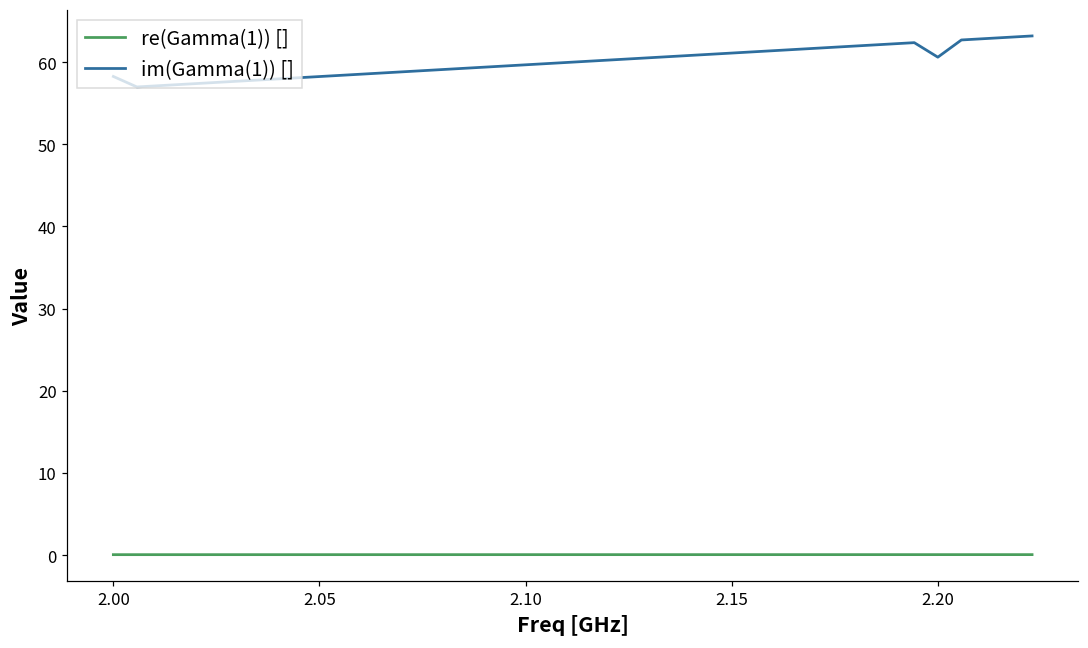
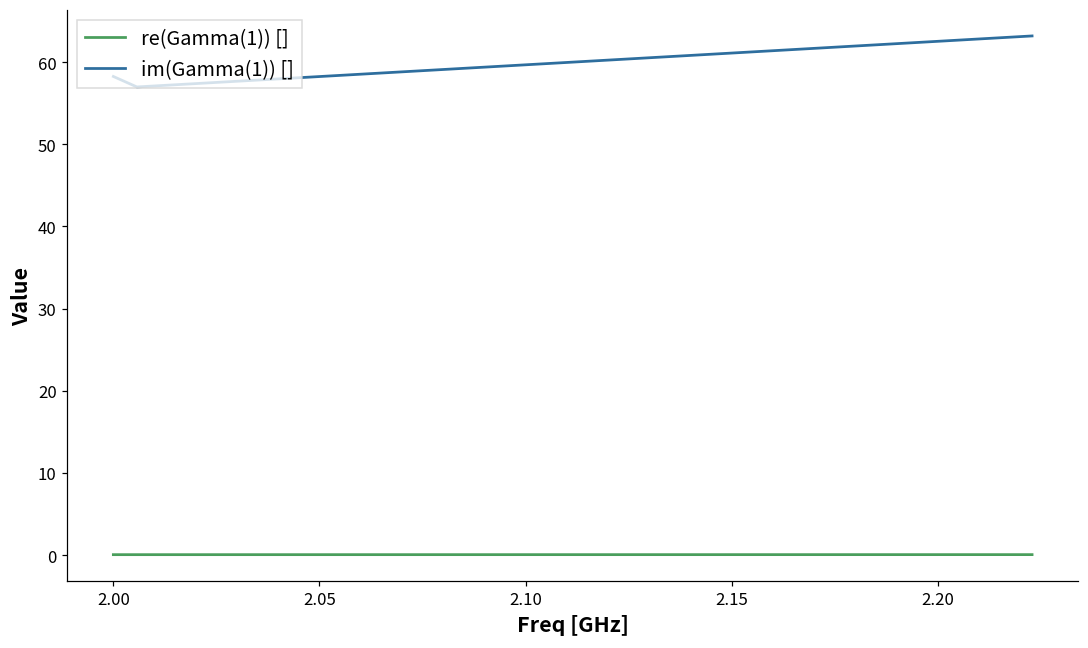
im(Gamma(1)) [], 2.20: 61 -> 63
